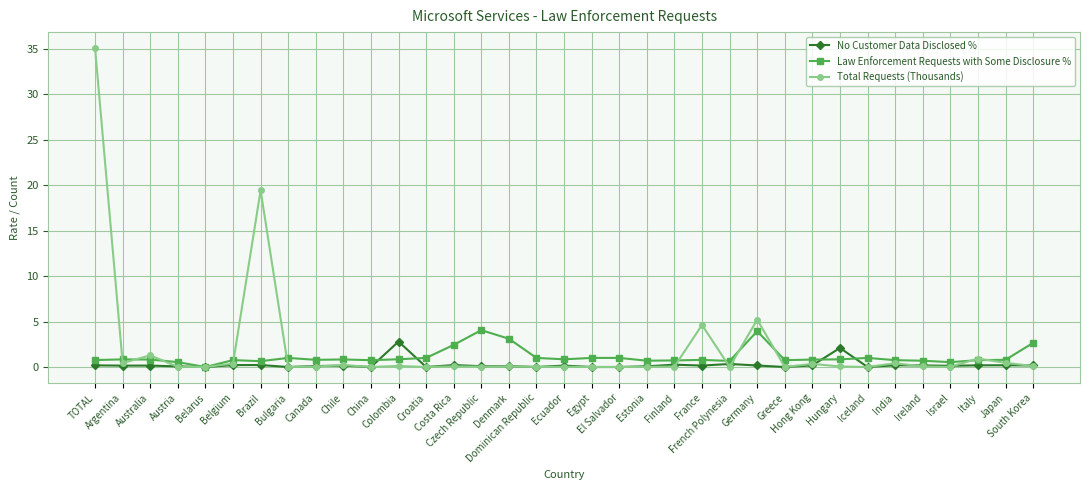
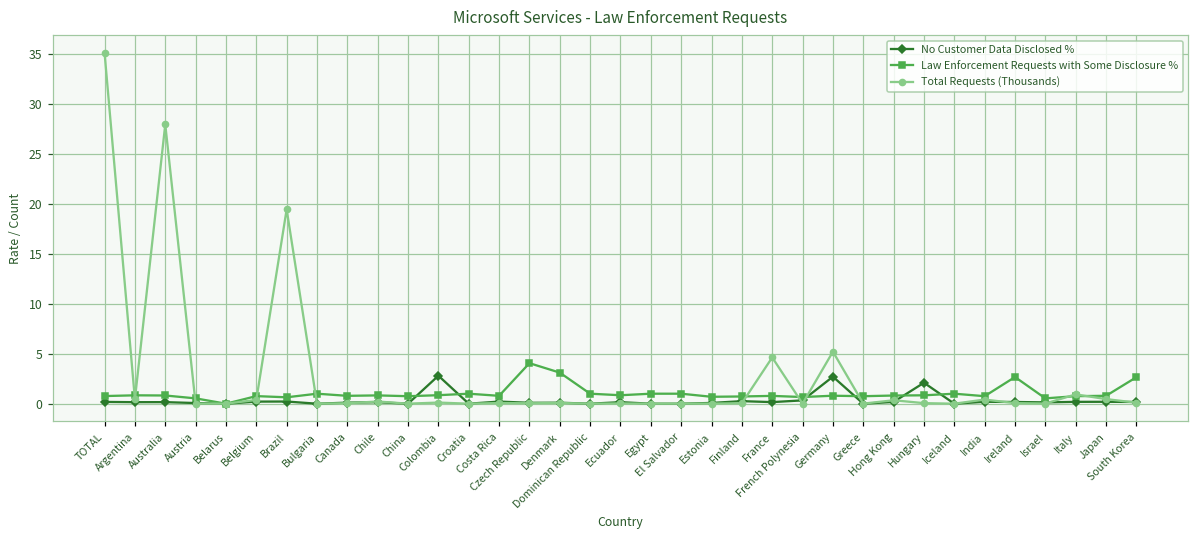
Total Requests (Thousands), Australia: 1 -> 28
Law Enforcement Requests with Some Disclosure %, Costa Rica: 2 -> 1
No Customer Data Disclosed %, Germany: 0 -> 3
Law Enforcement Requests with Some Disclosure %, Germany: 4 -> 1
Law Enforcement Requests with Some Disclosure %, Ireland: 1 -> 3
